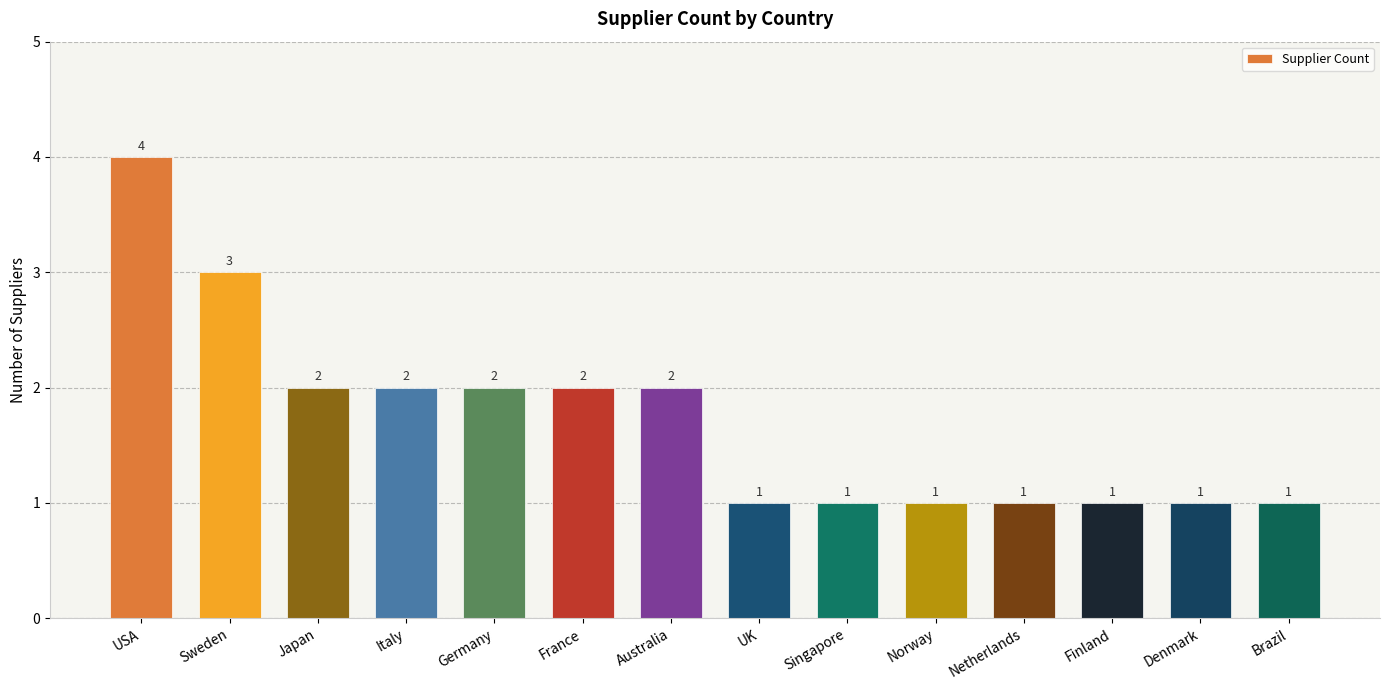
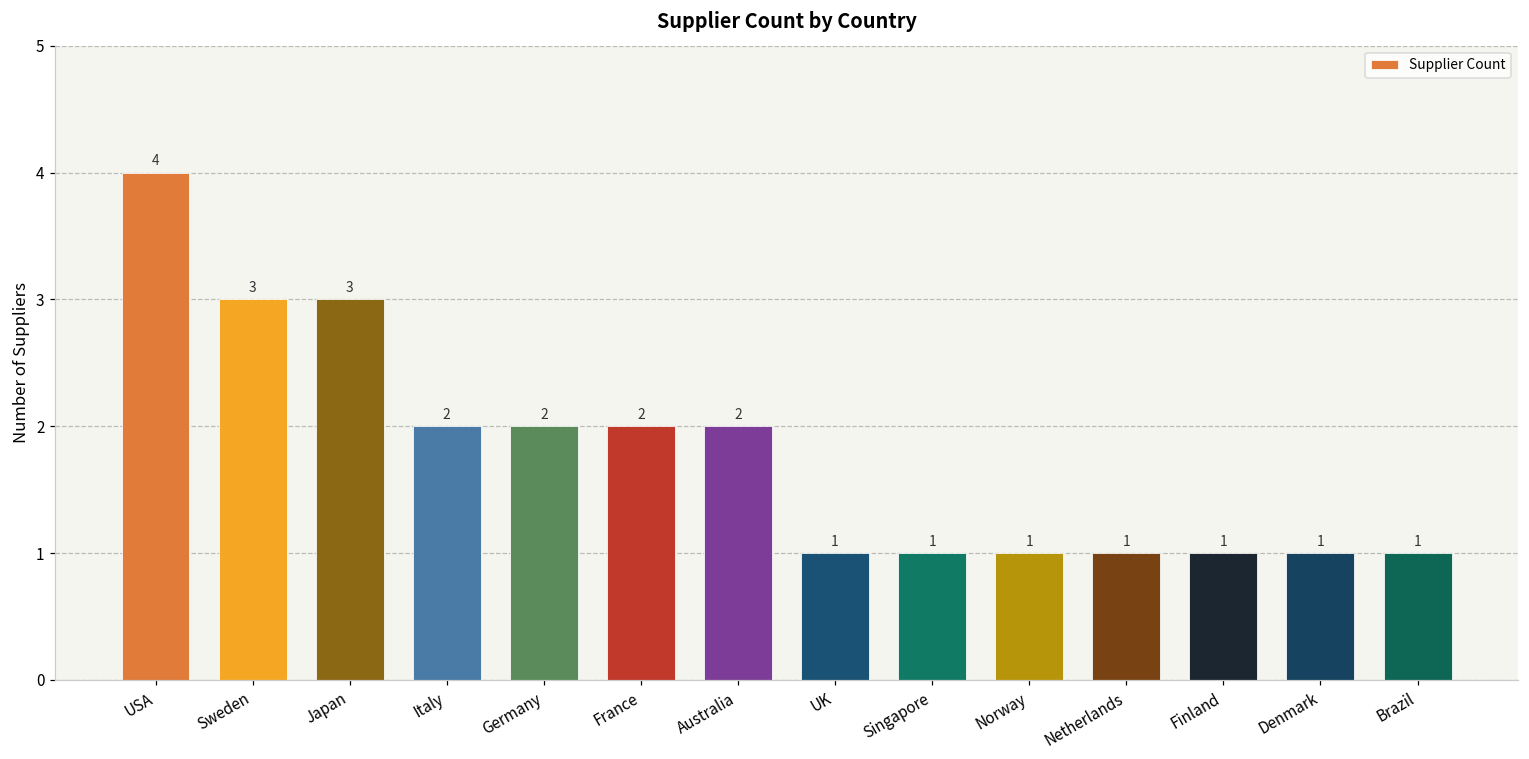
Japan: 2 -> 3
